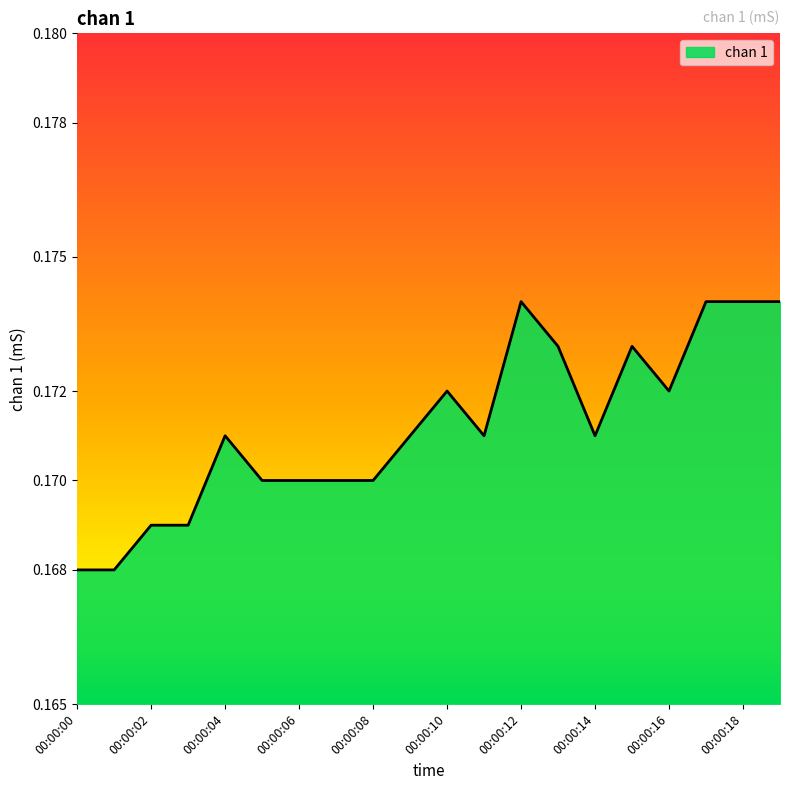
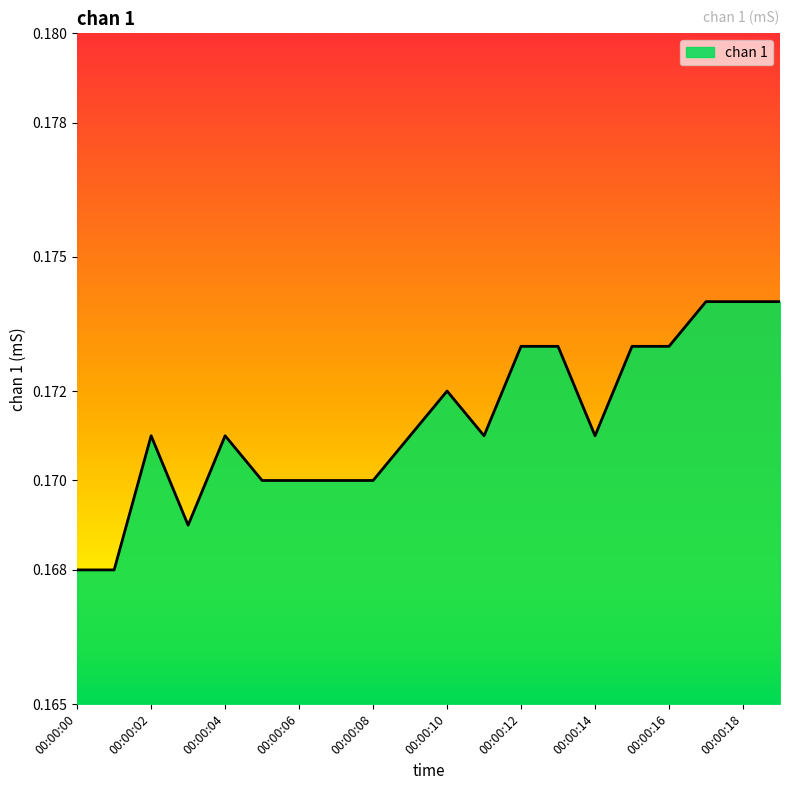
00:00:02: 0.169 -> 0.171
00:00:12: 0.174 -> 0.173
00:00:16: 0.172 -> 0.173
